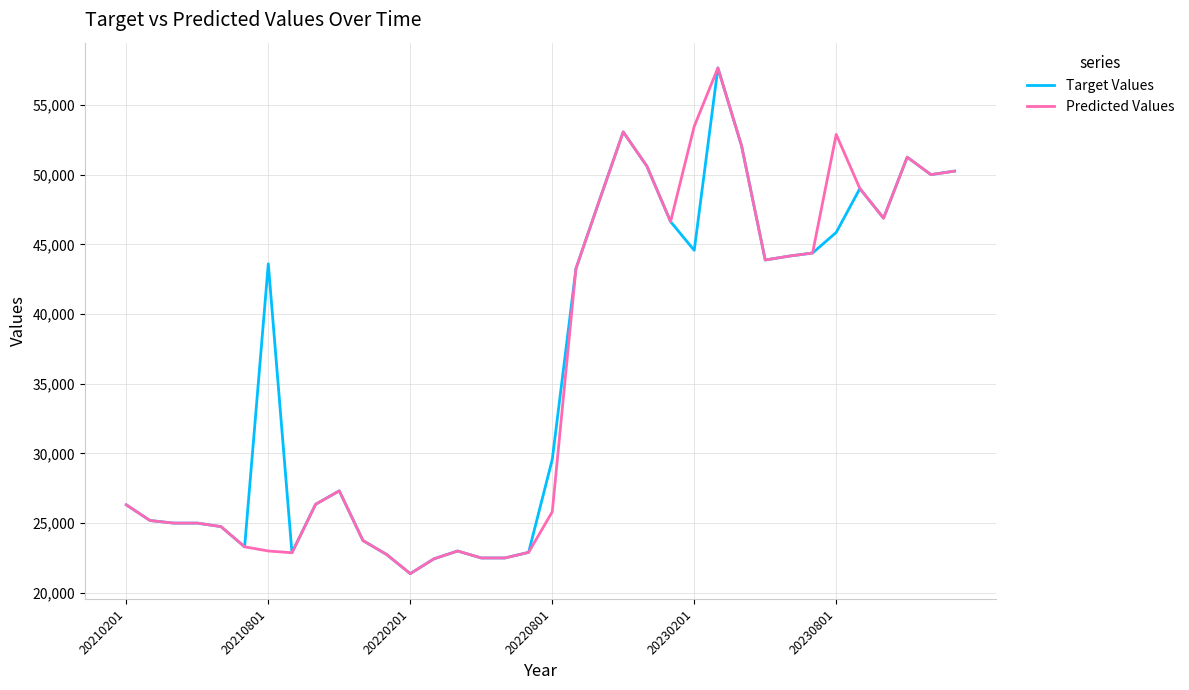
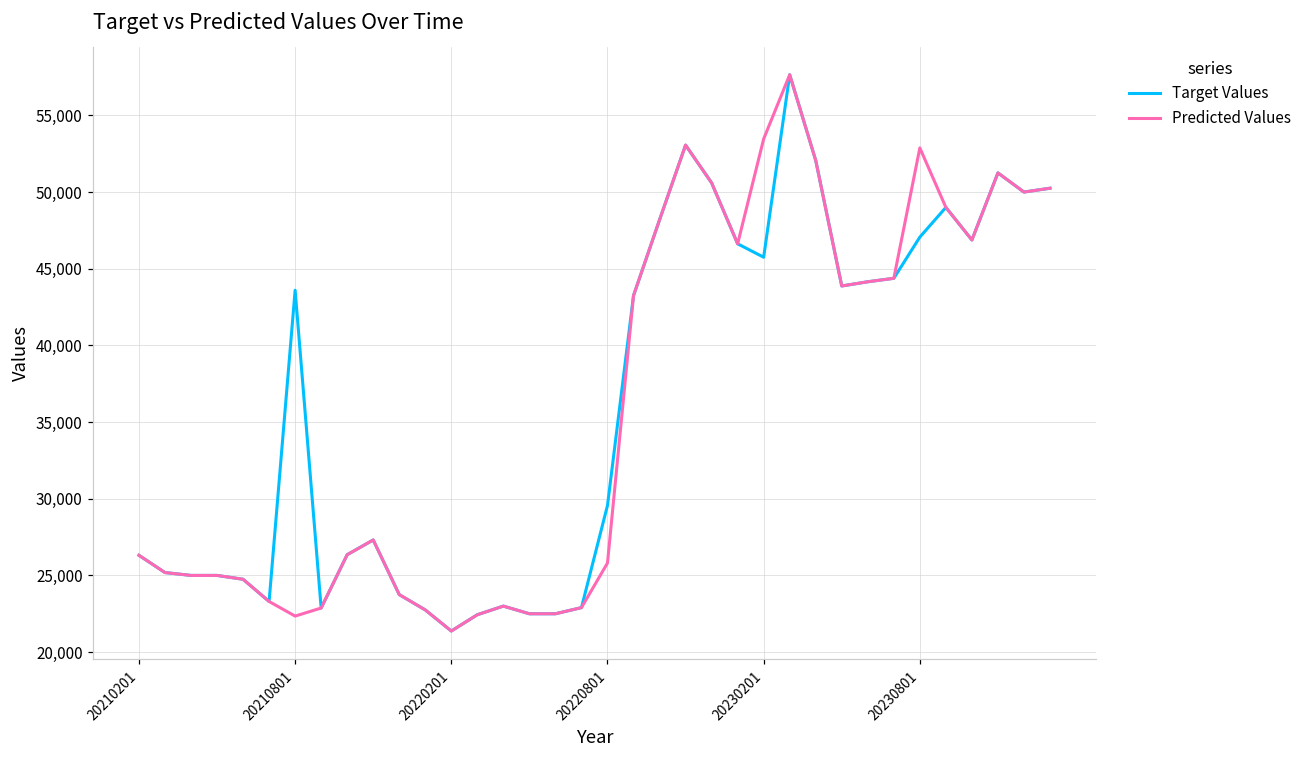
Predicted Values, 20210801: 23,000 -> 22,300
Target Values, 20230201: 44,600 -> 45,800
Target Values, 20230801: 45,900 -> 47,100
